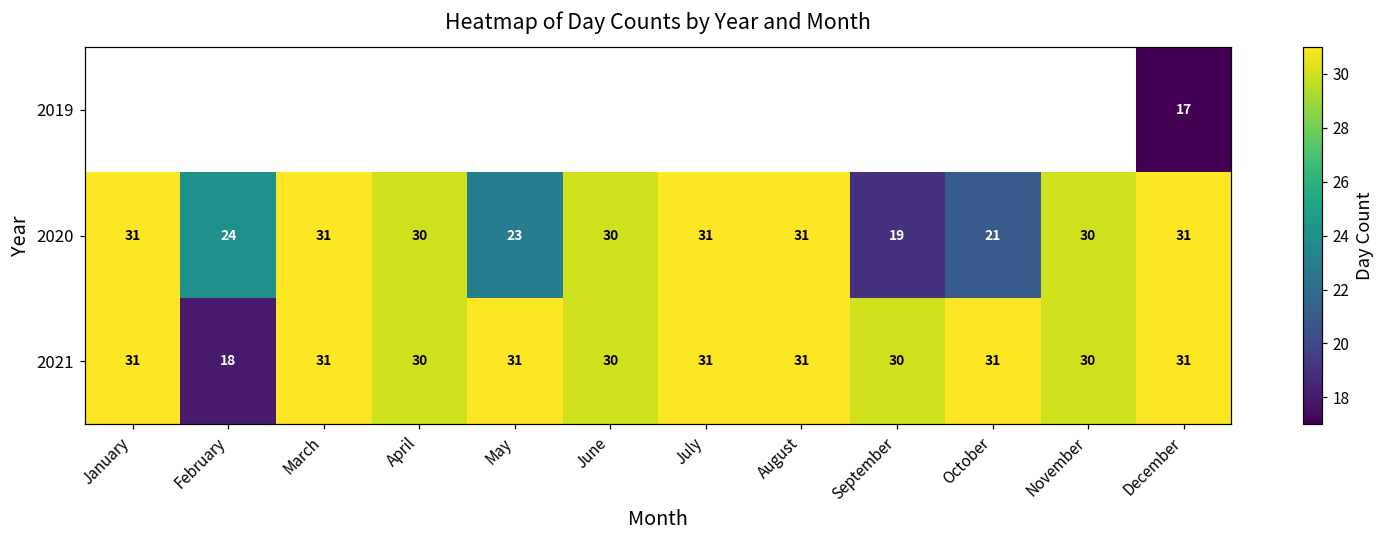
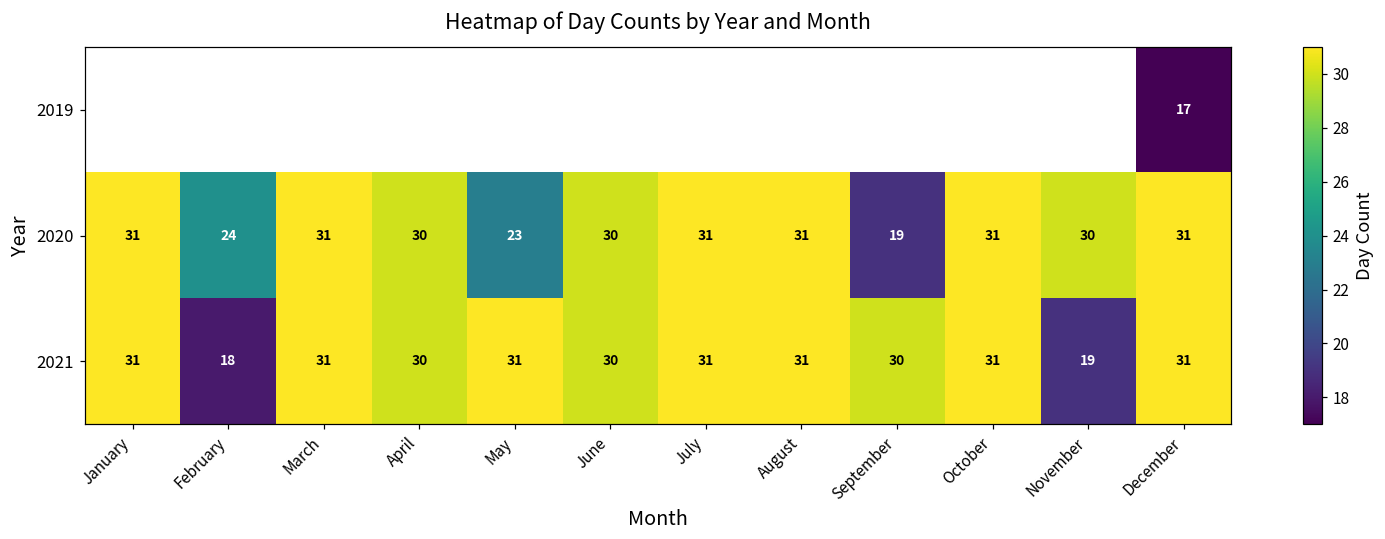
2020, October: 21 -> 31
2021, November: 30 -> 19
